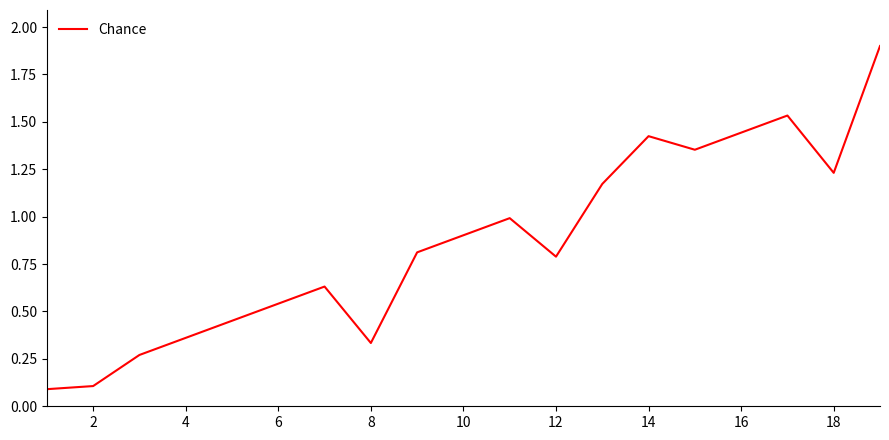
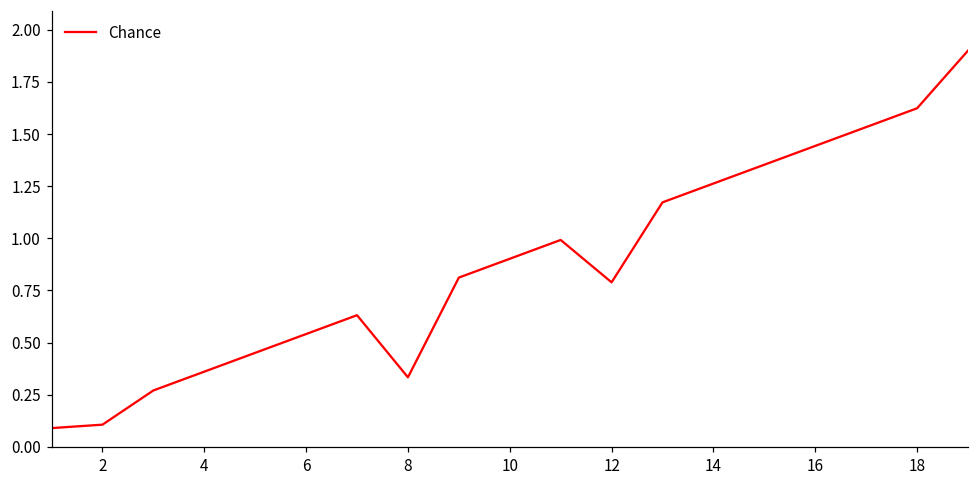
14: 1.42 -> 1.26
18: 1.23 -> 1.62
